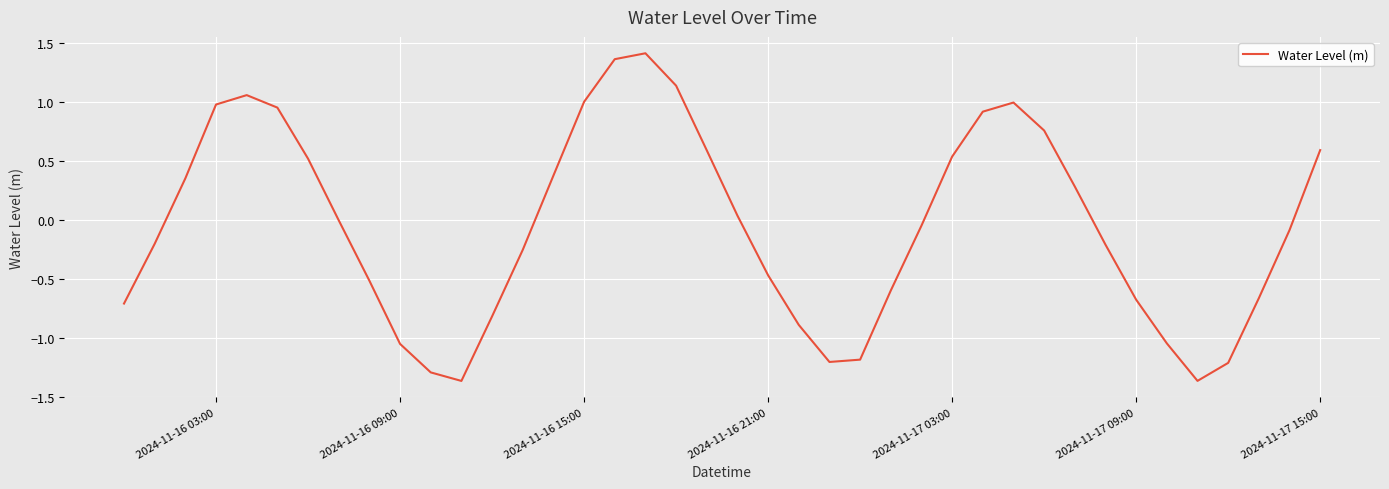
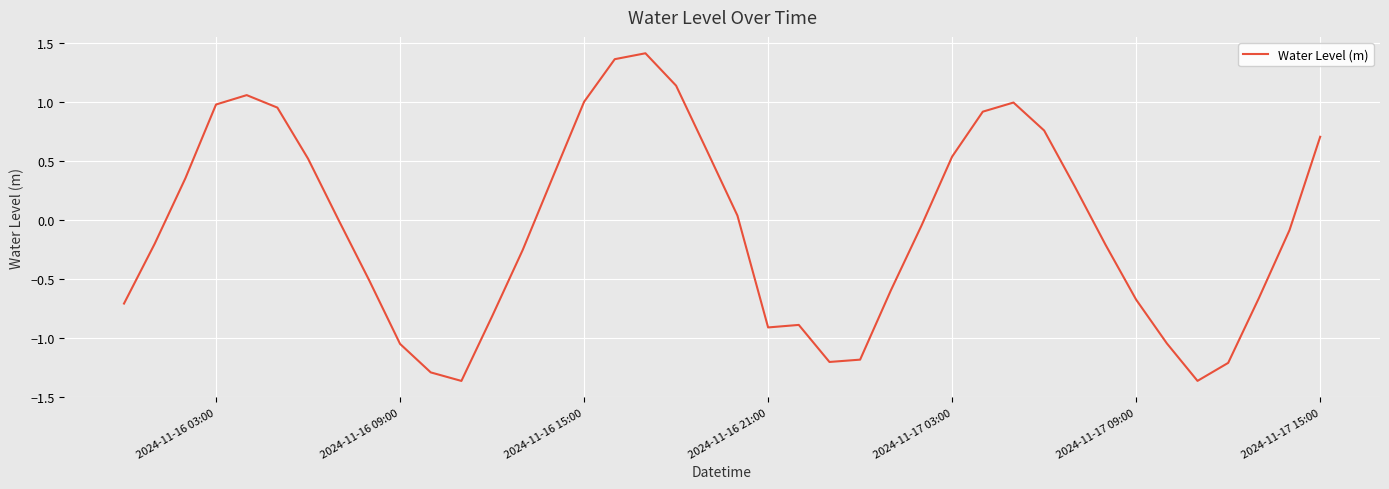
2024-11-16 21:00: -0.47 -> -0.91
2024-11-17 15:00: 0.59 -> 0.70
